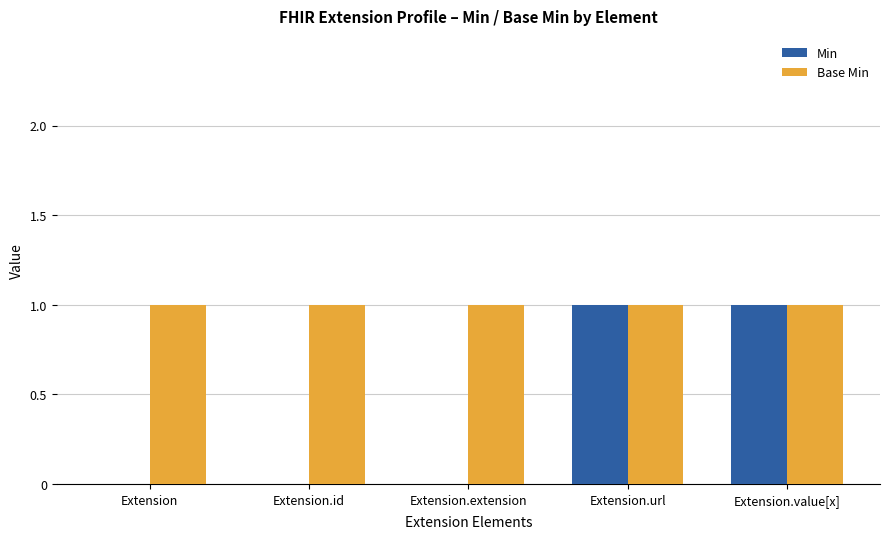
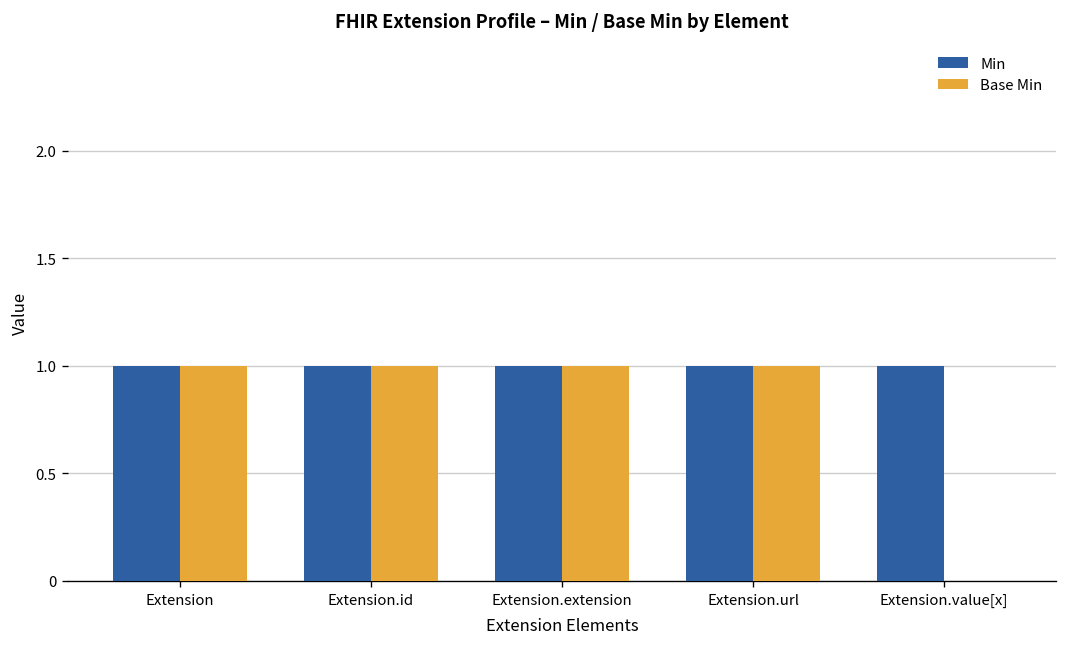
Min, Extension: 0 -> 1
Min, Extension.id: 0 -> 1
Min, Extension.extension: 0 -> 1
Base Min, Extension.value[x]: 1 -> 0
